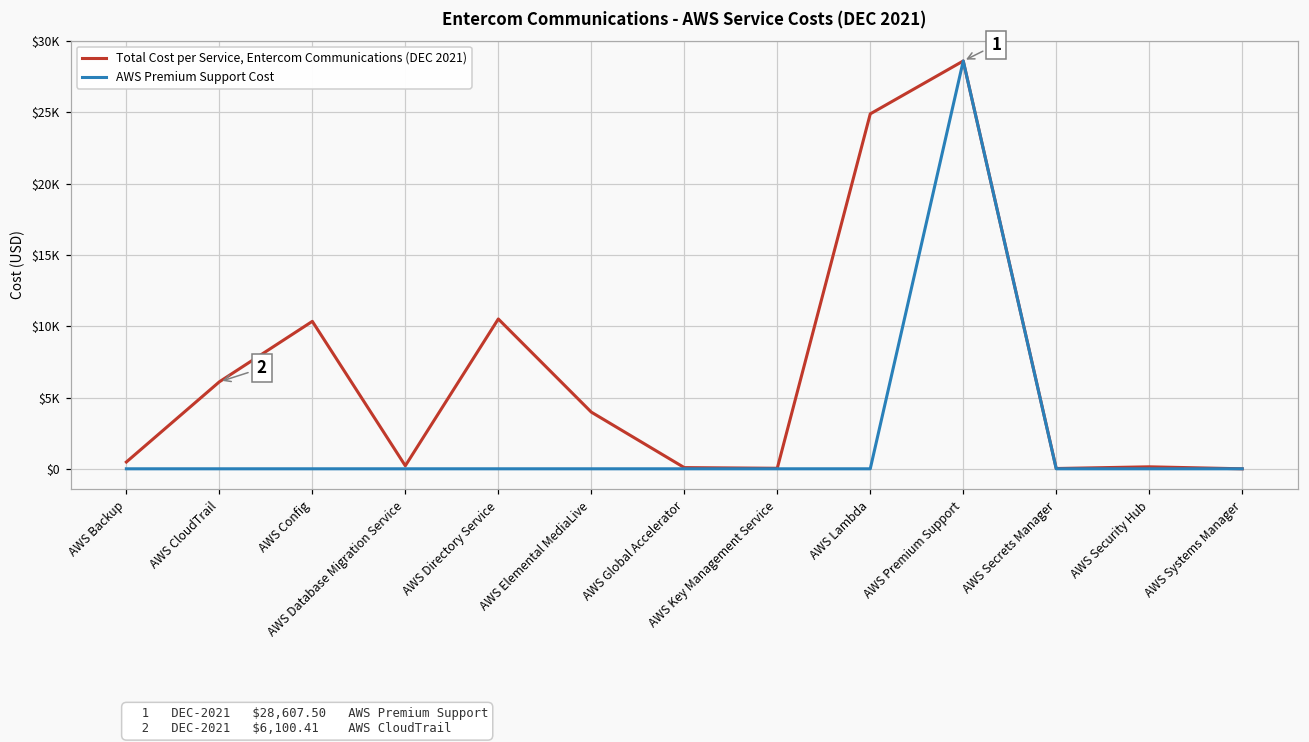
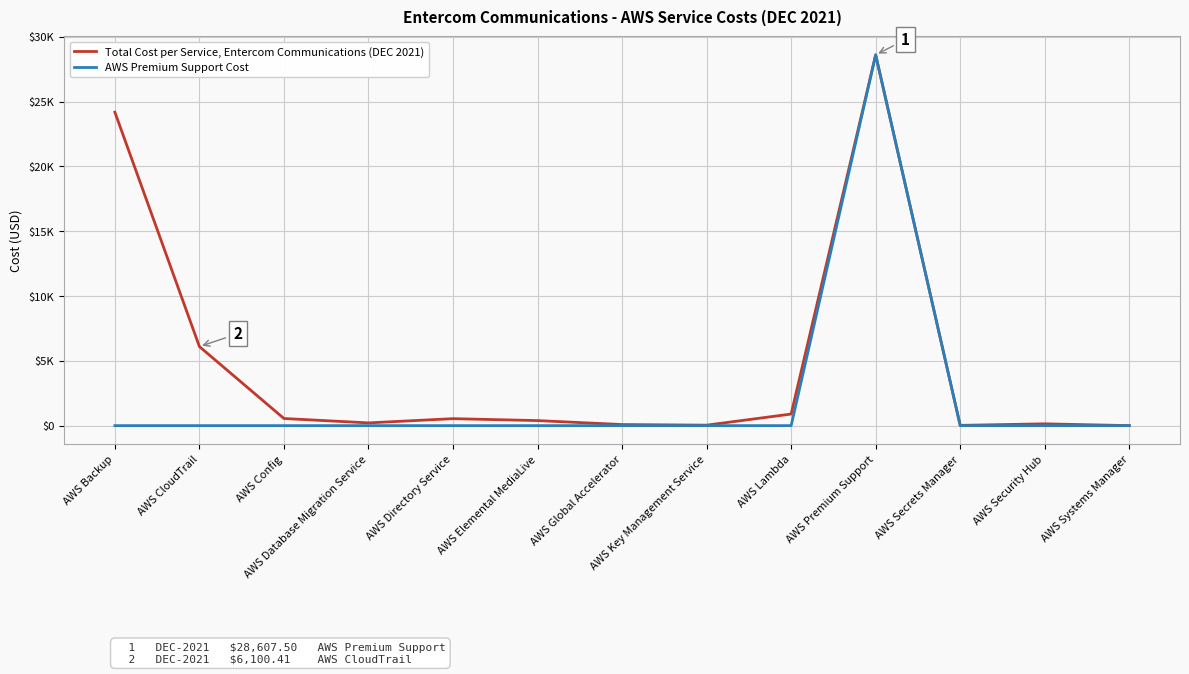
Total Cost per Service, Entercom Communications (DEC 2021), AWS Backup: $500 -> $24200
Total Cost per Service, Entercom Communications (DEC 2021), AWS Config: $10300 -> $600
Total Cost per Service, Entercom Communications (DEC 2021), AWS Directory Service: $10500 -> $500
Total Cost per Service, Entercom Communications (DEC 2021), AWS Elemental MediaLive: $4000 -> $400
Total Cost per Service, Entercom Communications (DEC 2021), AWS Lambda: $24900 -> $900
